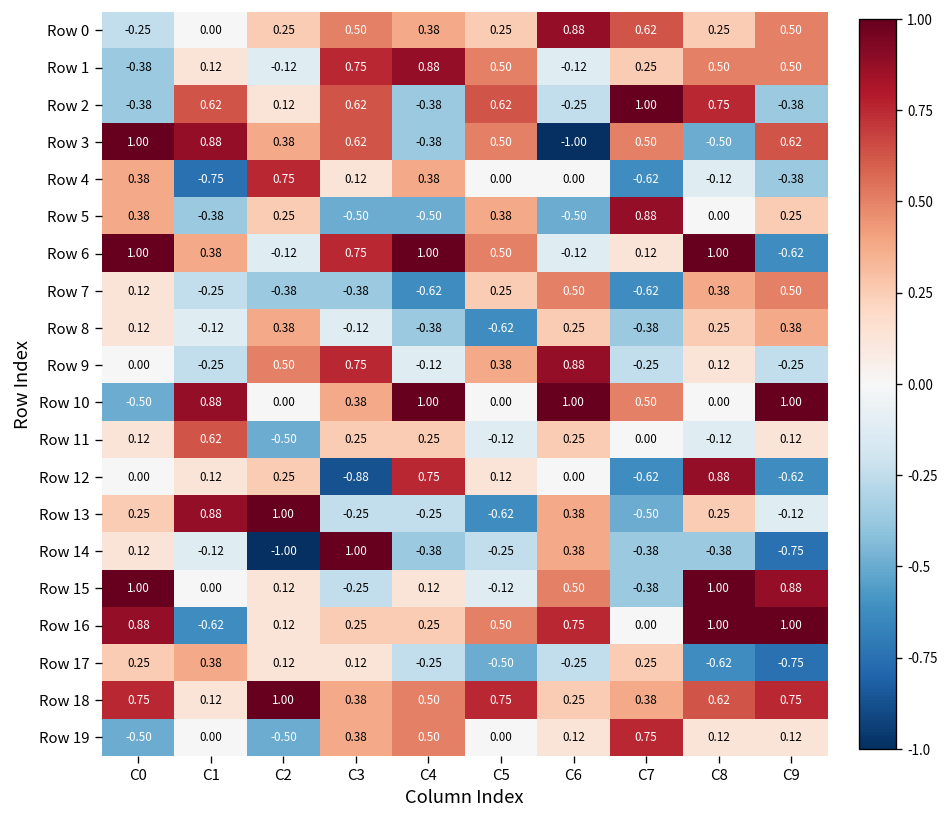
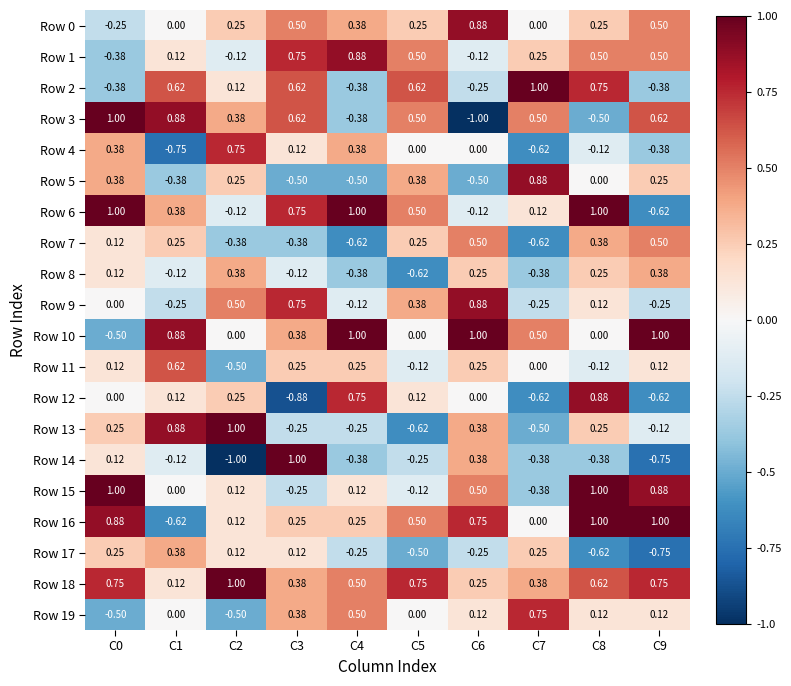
Row 0, C7: 0.62 -> 0.00
Row 7, C1: -0.25 -> 0.25
